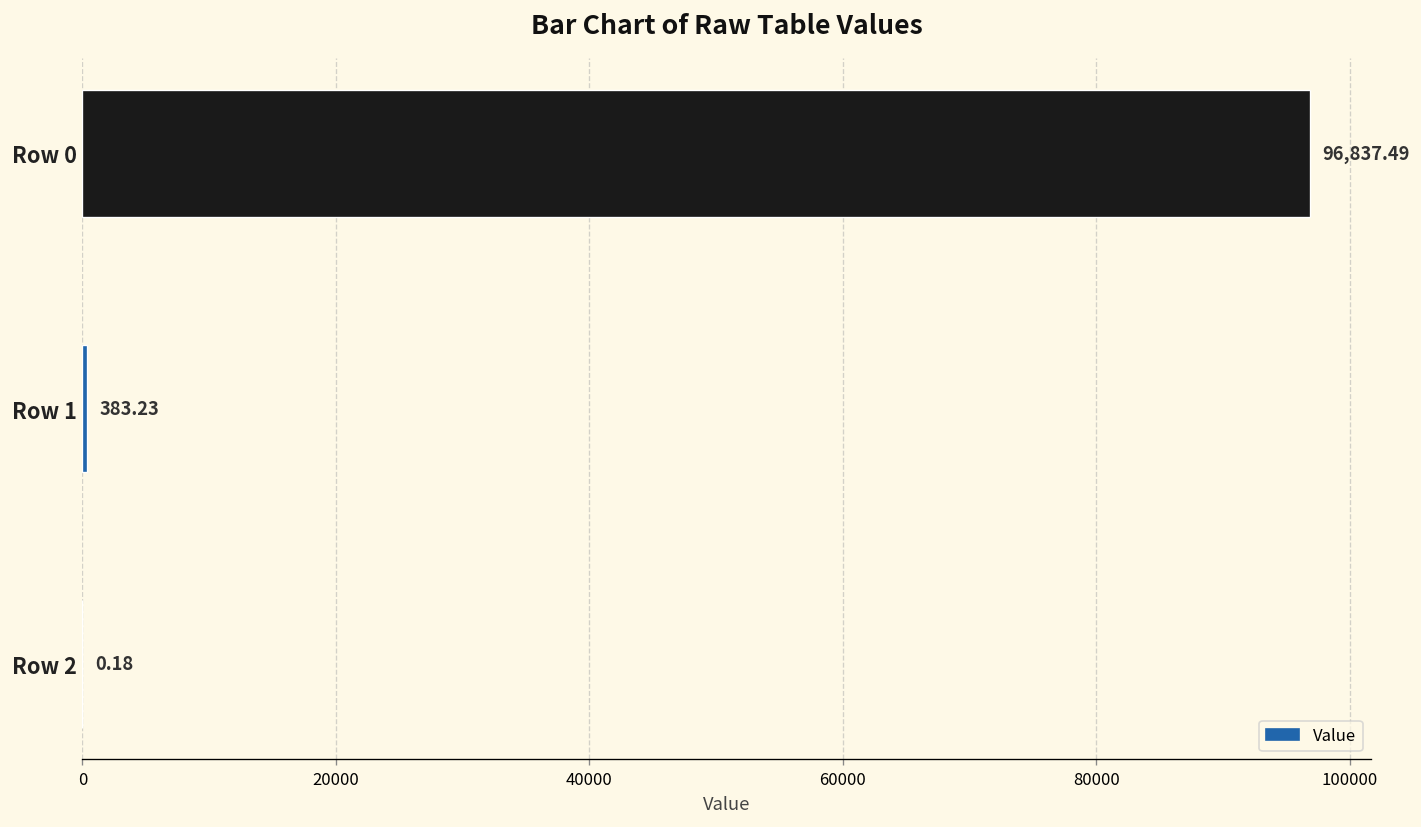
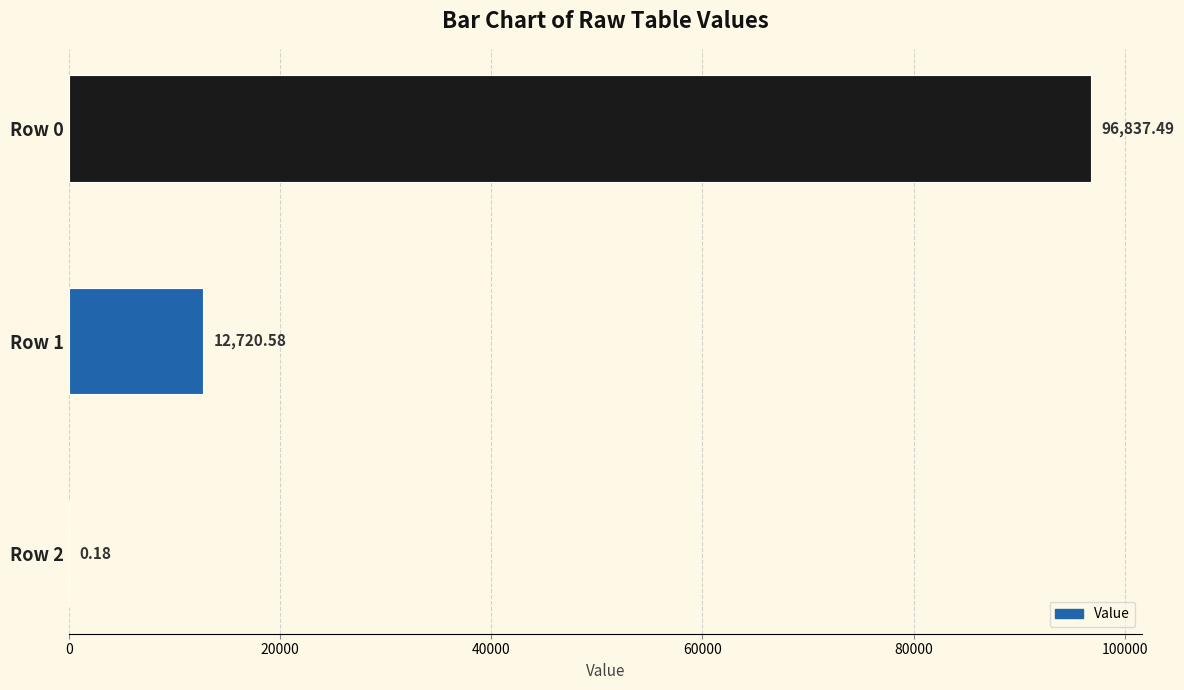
Row 1: 383.23 -> 12,720.58
